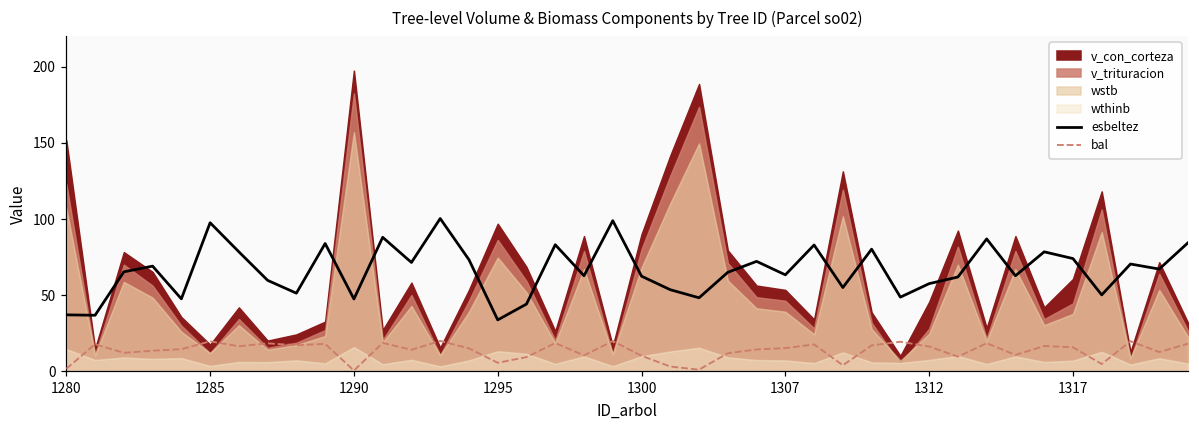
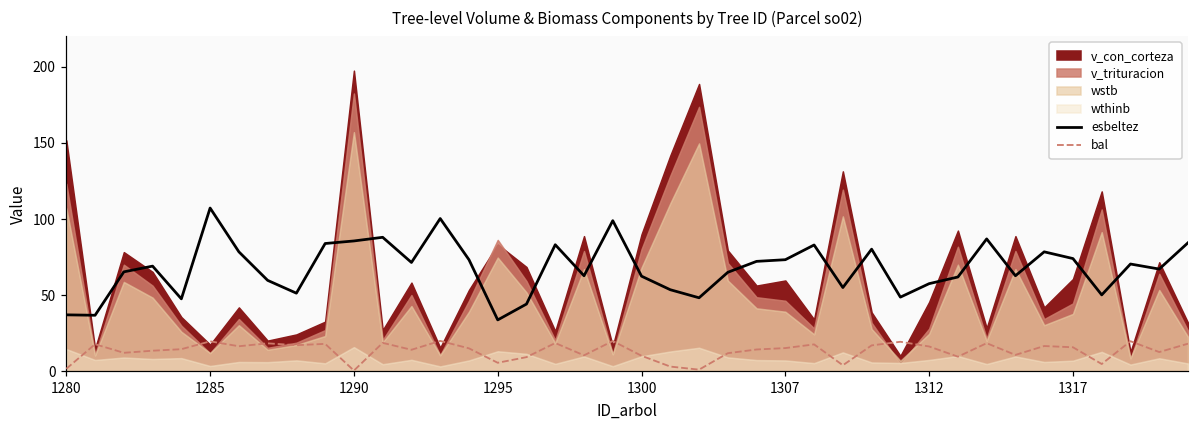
esbeltez, 1285: 98 -> 107
esbeltez, 1290: 48 -> 86
v_con_corteza, 1295: 97 -> 83
esbeltez, 1307: 63 -> 73
v_con_corteza, 1307: 54 -> 60
